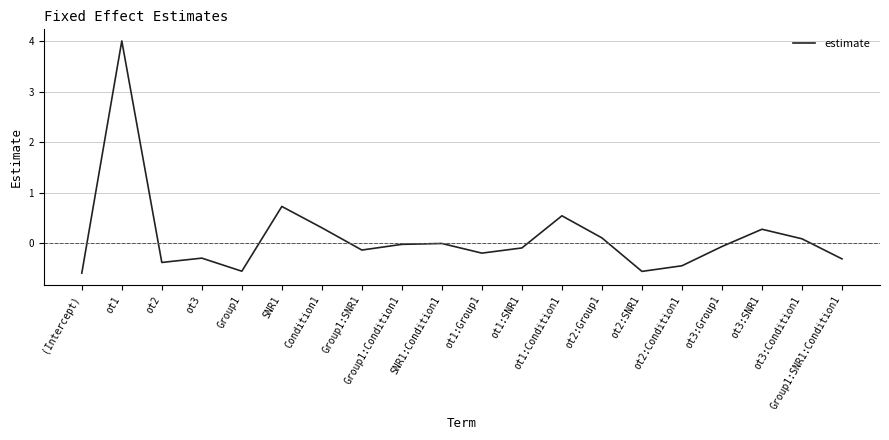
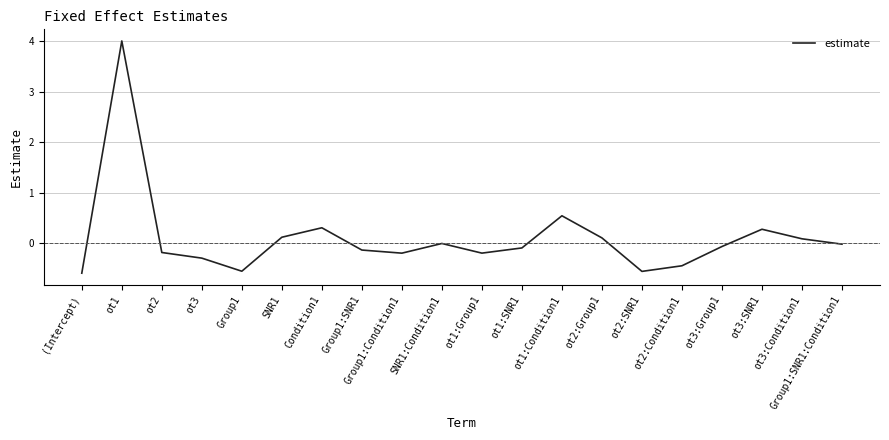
ot2: -0.4 -> -0.2
SNR1: 0.7 -> 0.1
Group1:Condition1: 0.0 -> -0.2
Group1:SNR1:Condition1: -0.3 -> 0.0
